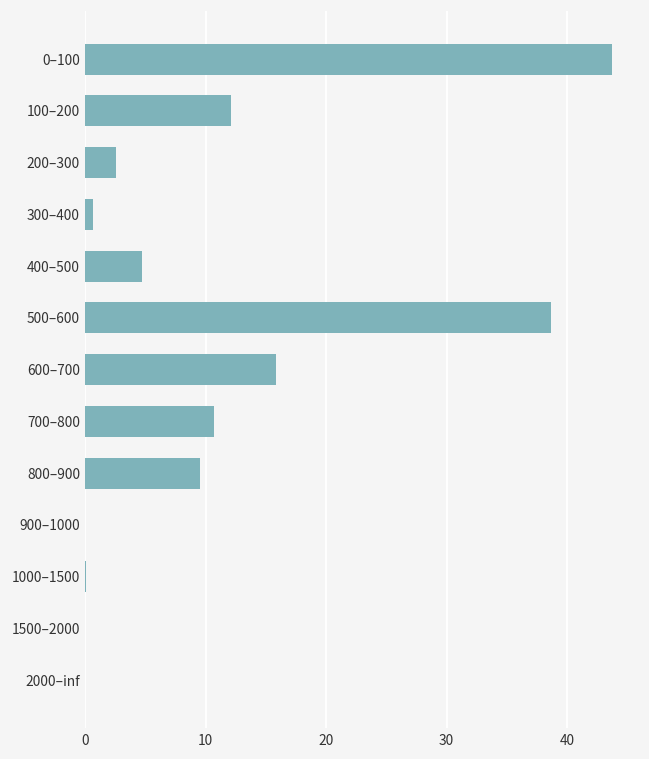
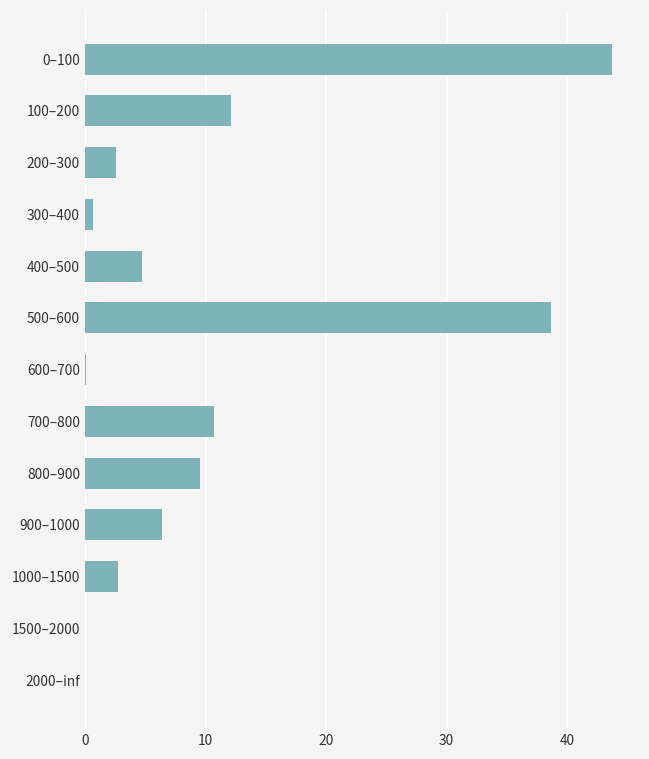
600–700: 15.8 -> 0.0
900–1000: 0.0 -> 6.4
1000–1500: 0.0 -> 2.7
